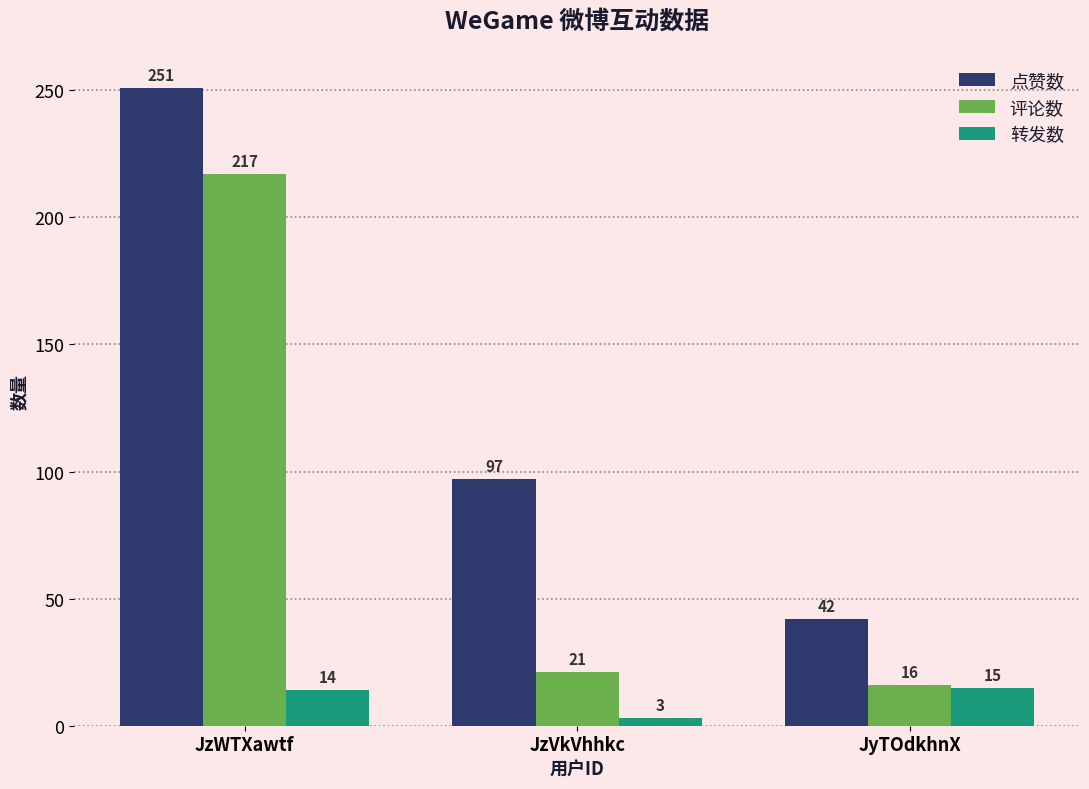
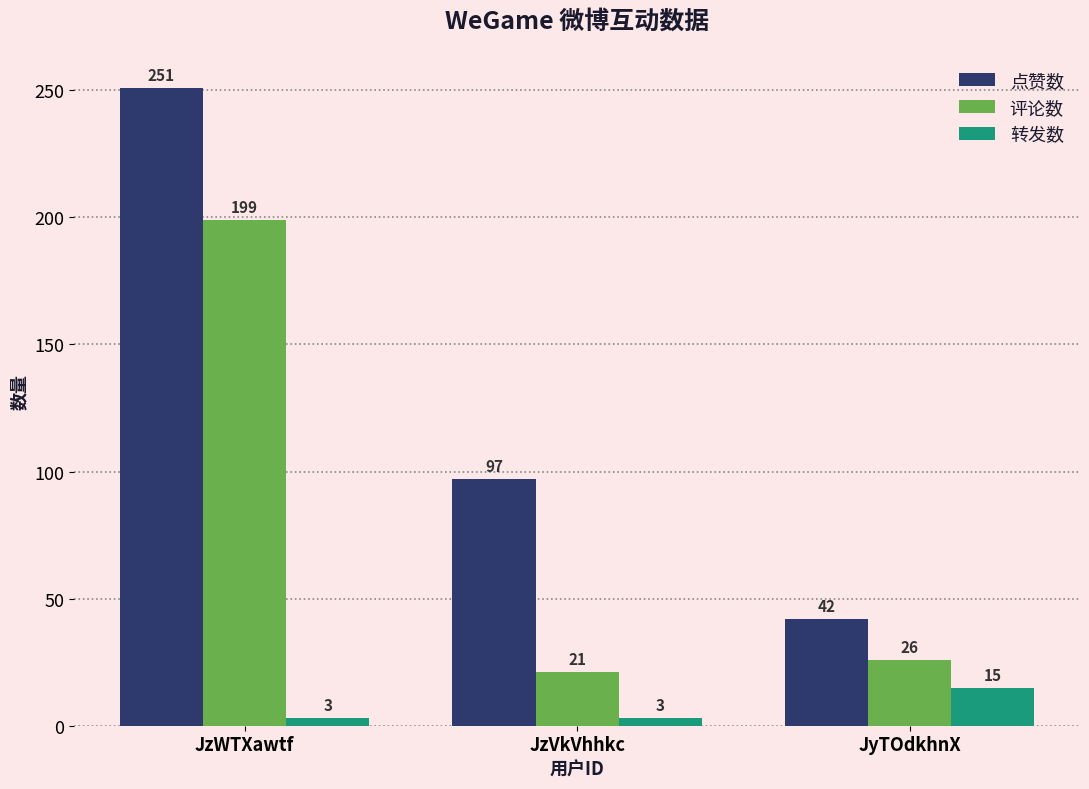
评论数, JzWTXawtf: 217 -> 199
转发数, JzWTXawtf: 14 -> 3
评论数, JyTOdkhnX: 16 -> 26
